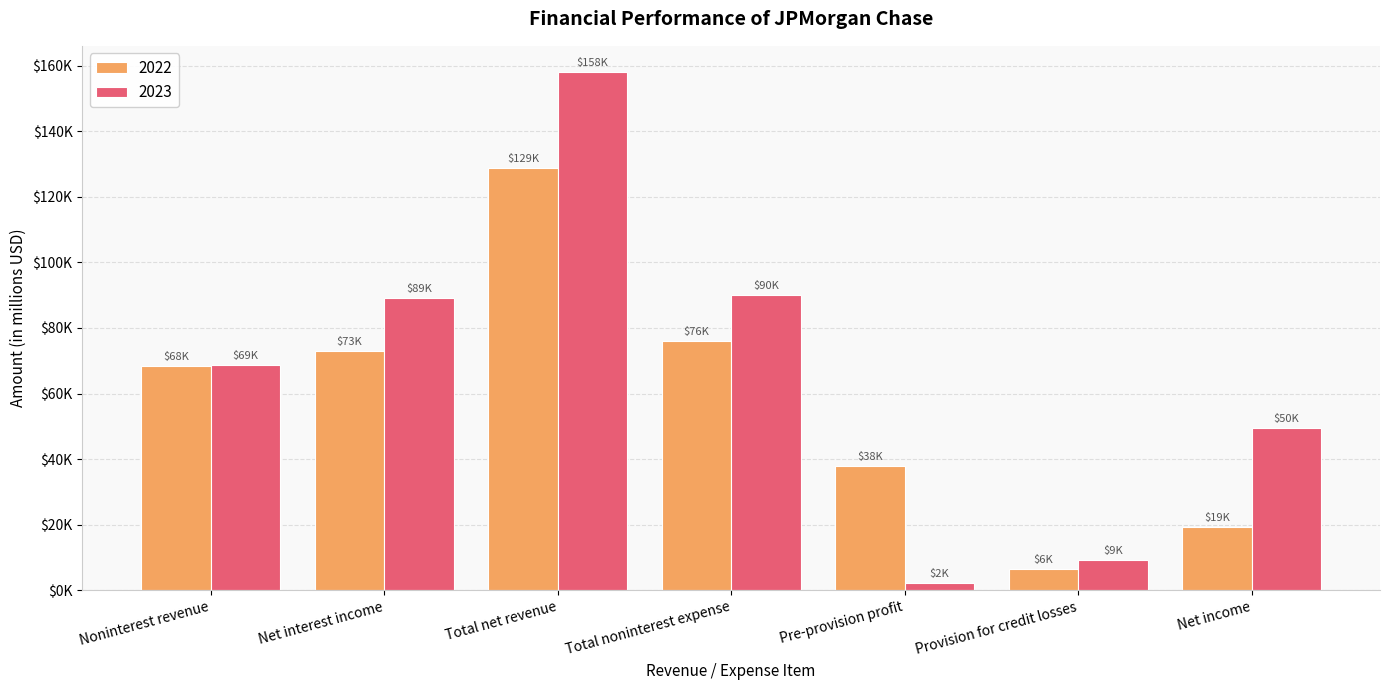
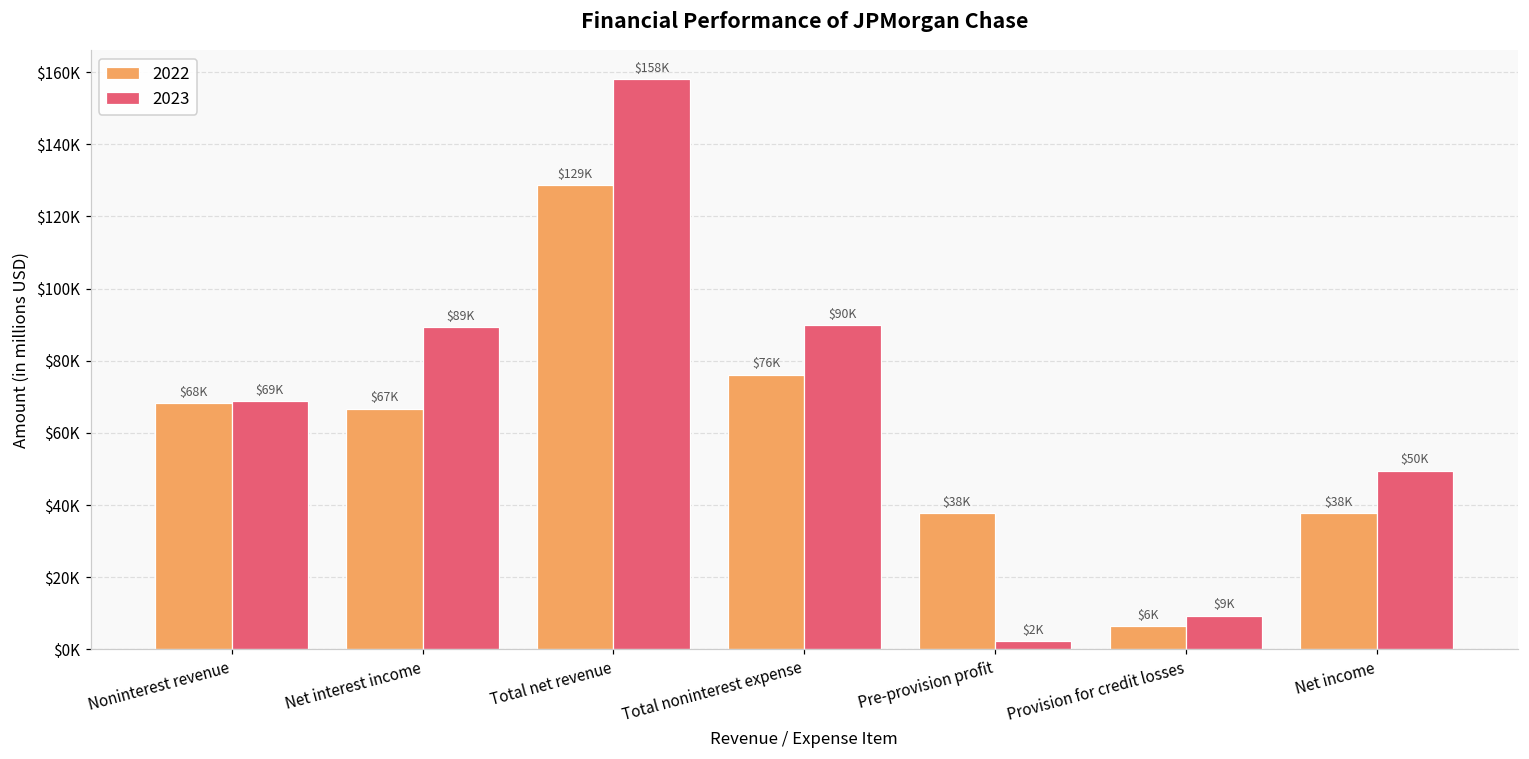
2022, Net interest income: $73K -> $67K
2022, Net income: $19K -> $38K
